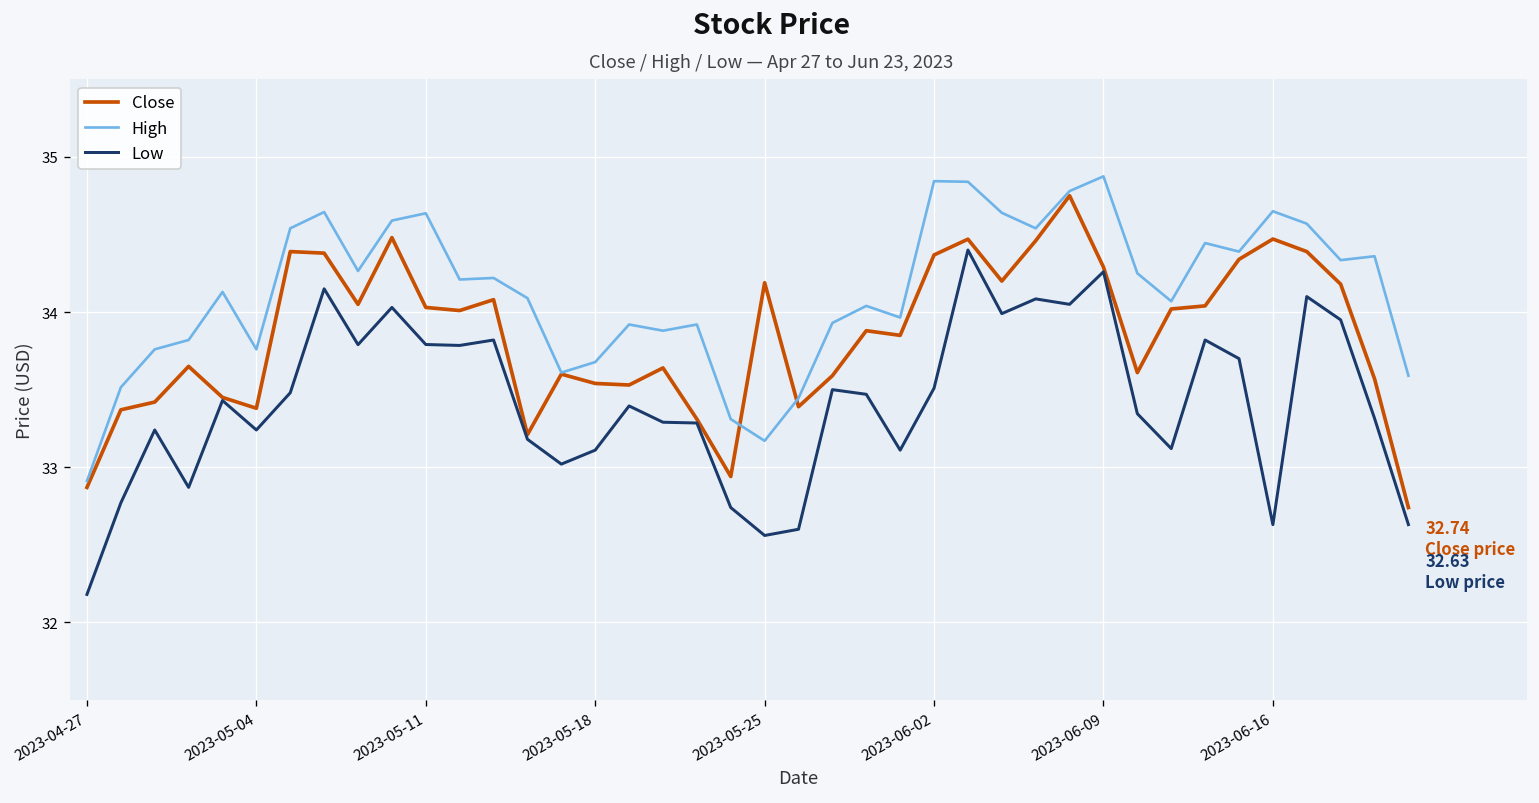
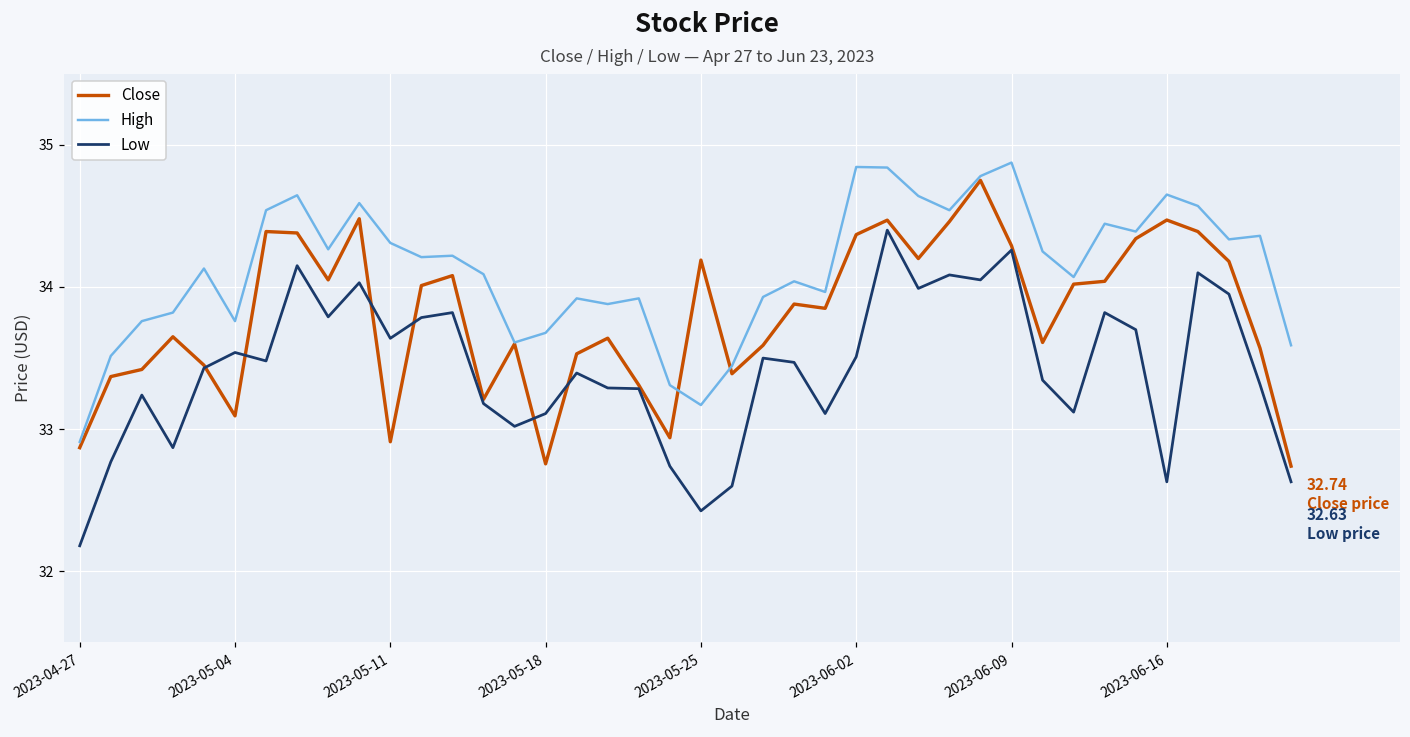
Close, 2023-05-04: 33.38 -> 33.09
Low, 2023-05-04: 33.24 -> 33.54
Close, 2023-05-11: 34.03 -> 32.91
High, 2023-05-11: 34.64 -> 34.31
Low, 2023-05-11: 33.79 -> 33.64
Close, 2023-05-18: 33.54 -> 32.76
Low, 2023-05-25: 32.56 -> 32.43
